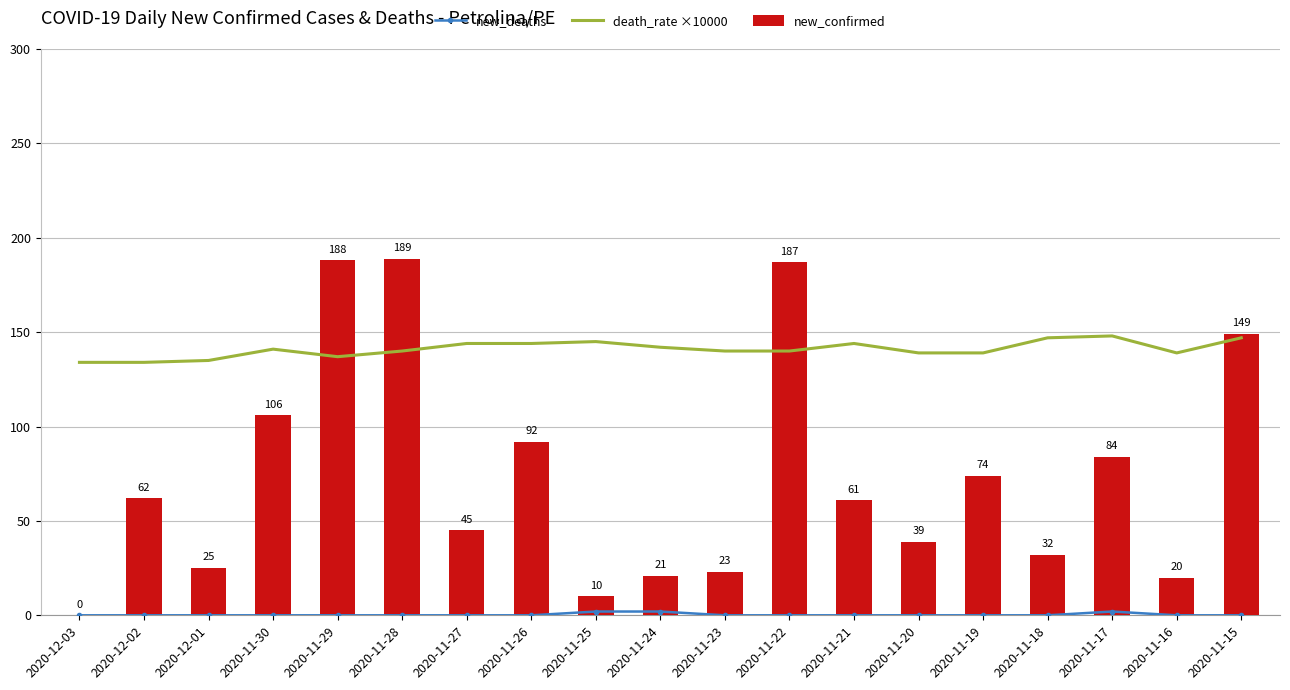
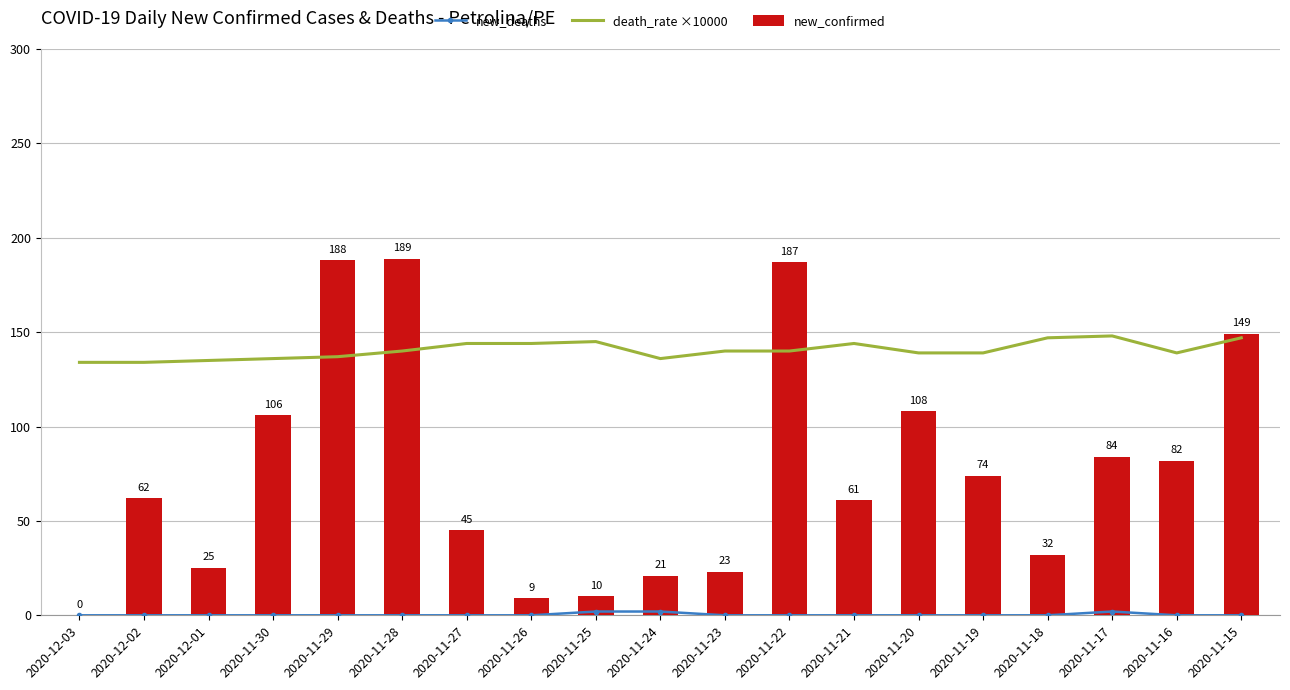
death_rate ×10000, 2020-11-30: 141 -> 136
new_confirmed, 2020-11-26: 92 -> 9
death_rate ×10000, 2020-11-24: 142 -> 136
new_confirmed, 2020-11-20: 39 -> 108
new_confirmed, 2020-11-16: 20 -> 82
